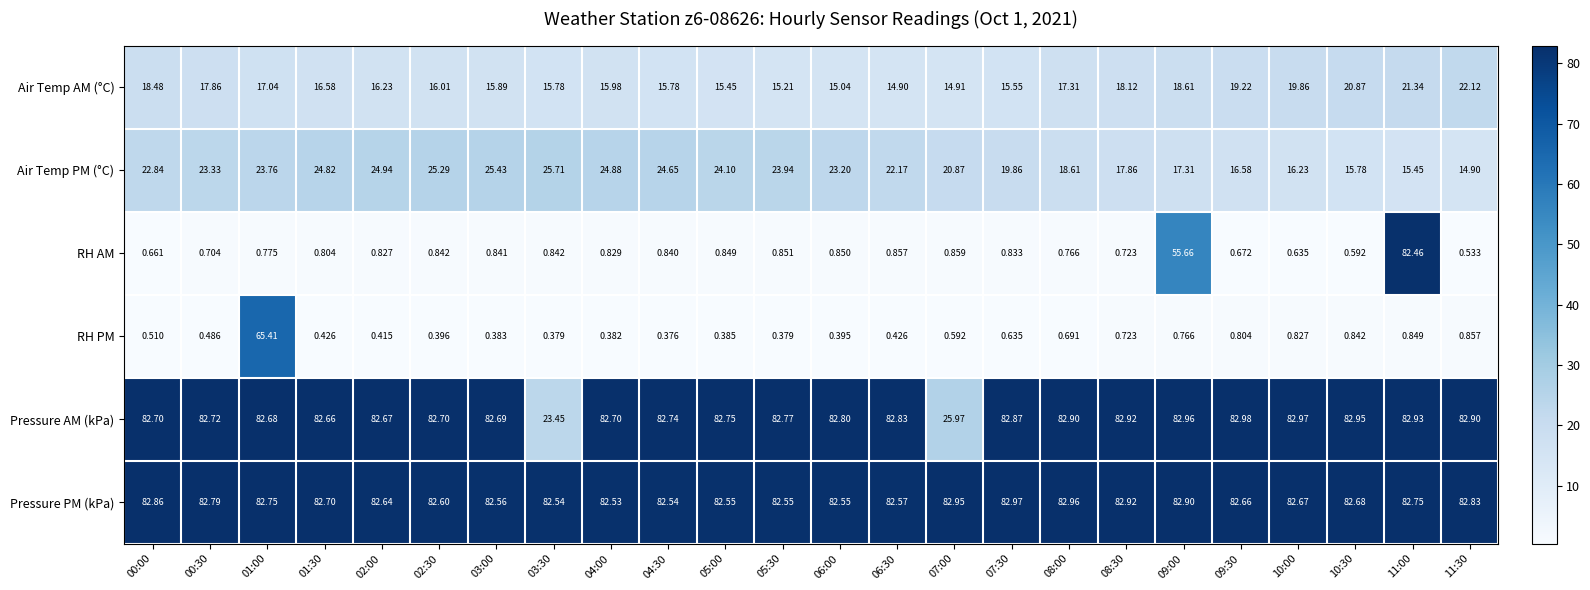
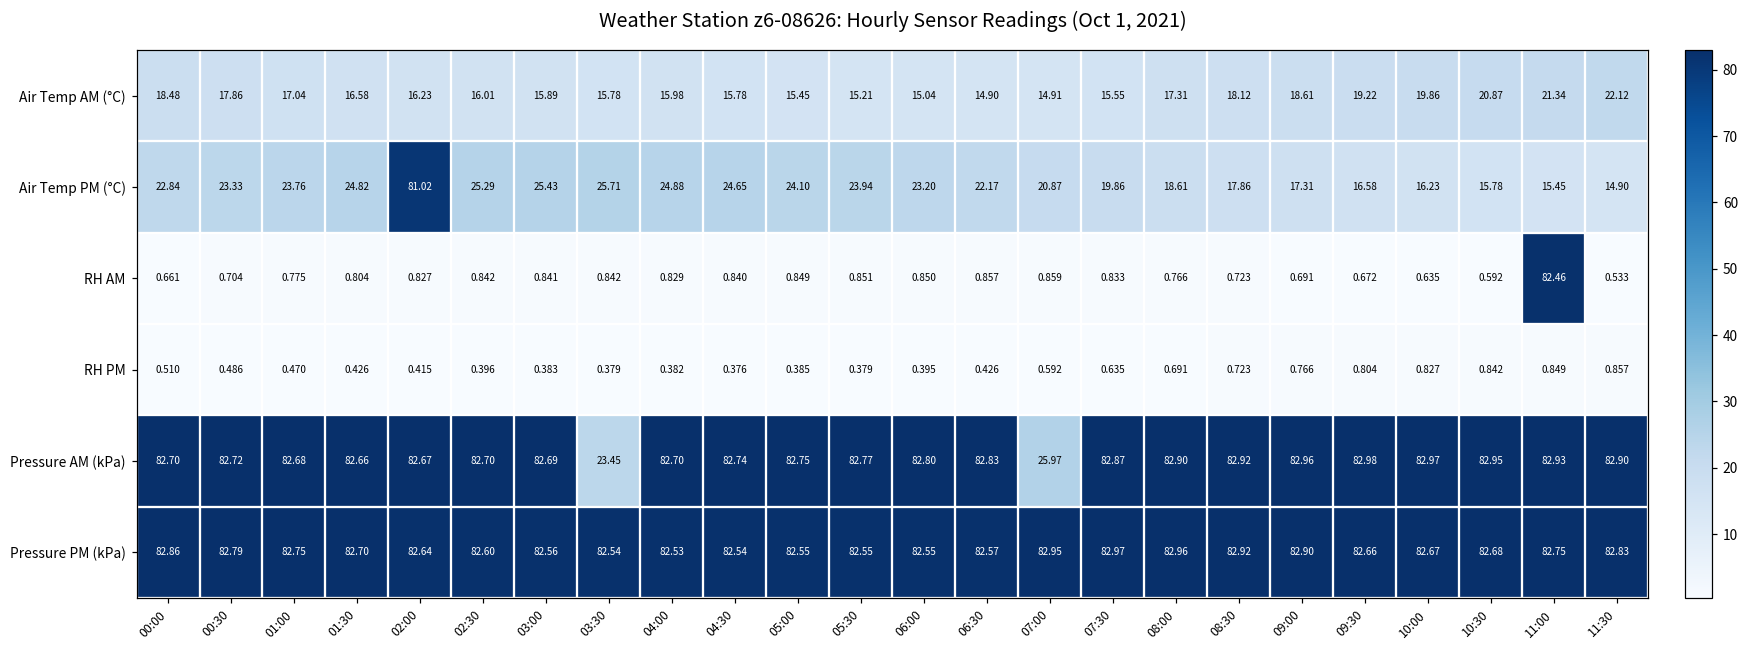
Air Temp PM (°C), 02:00: 24.94 -> 81.02
RH AM, 09:00: 55.66 -> 0.691
RH PM, 01:00: 65.41 -> 0.470
